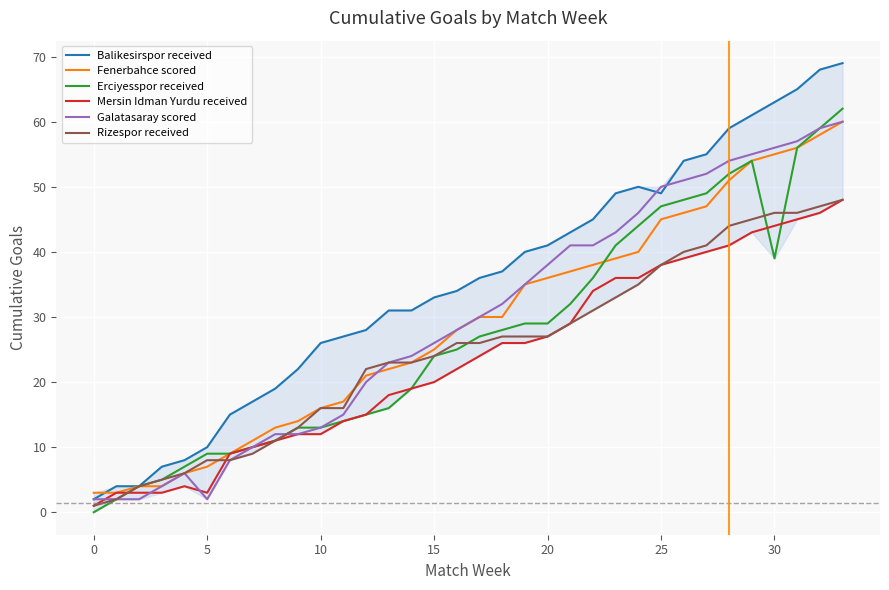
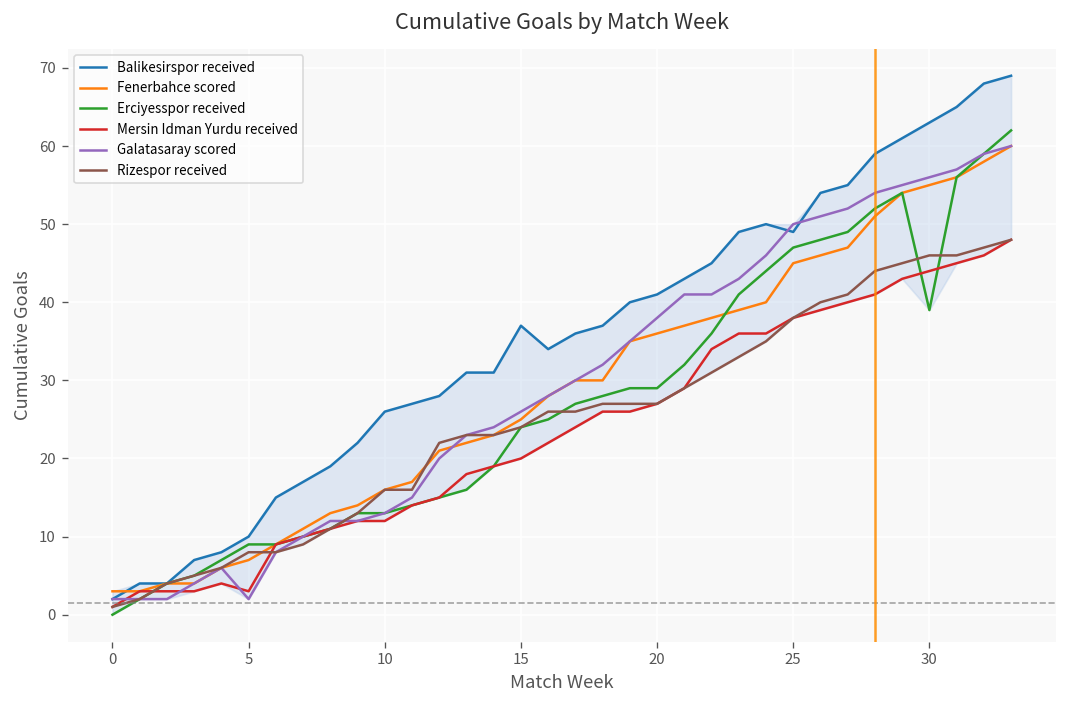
Balikesirspor received, 15: 33 -> 37
